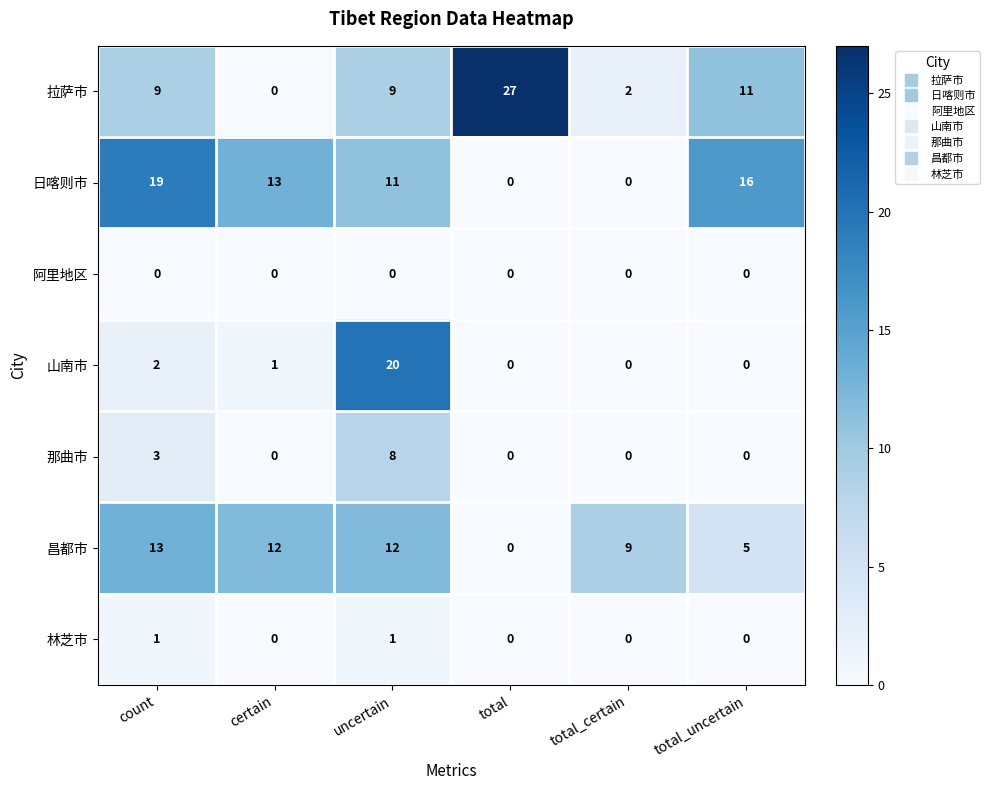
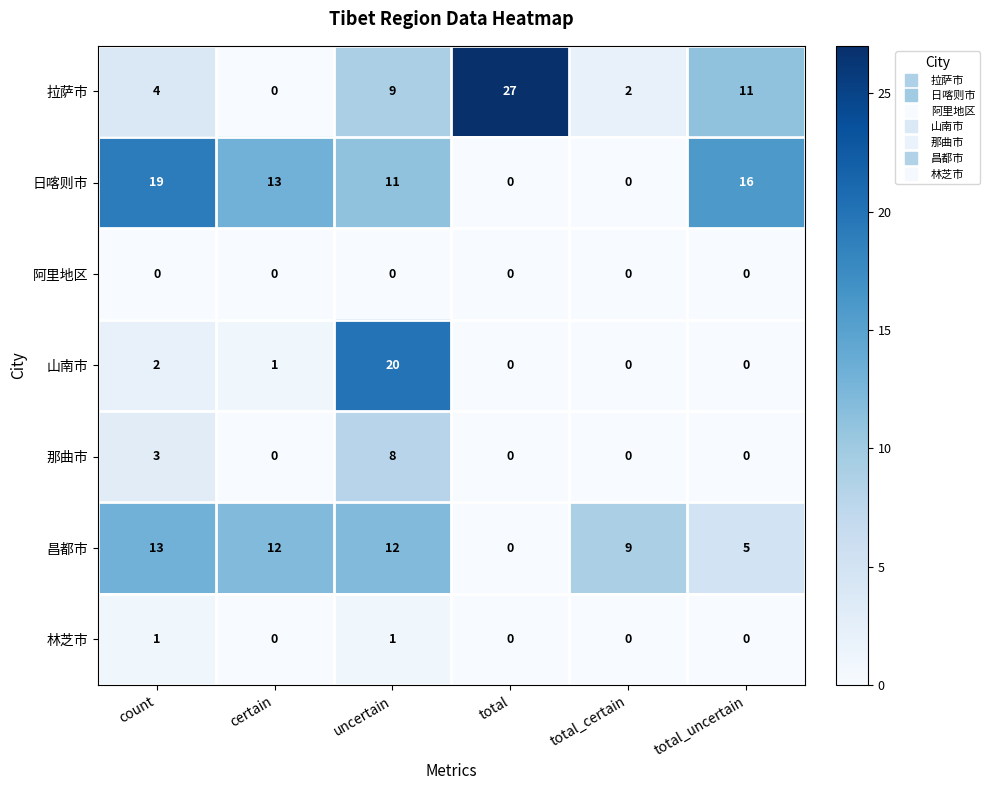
拉萨市, count: 9 -> 4
